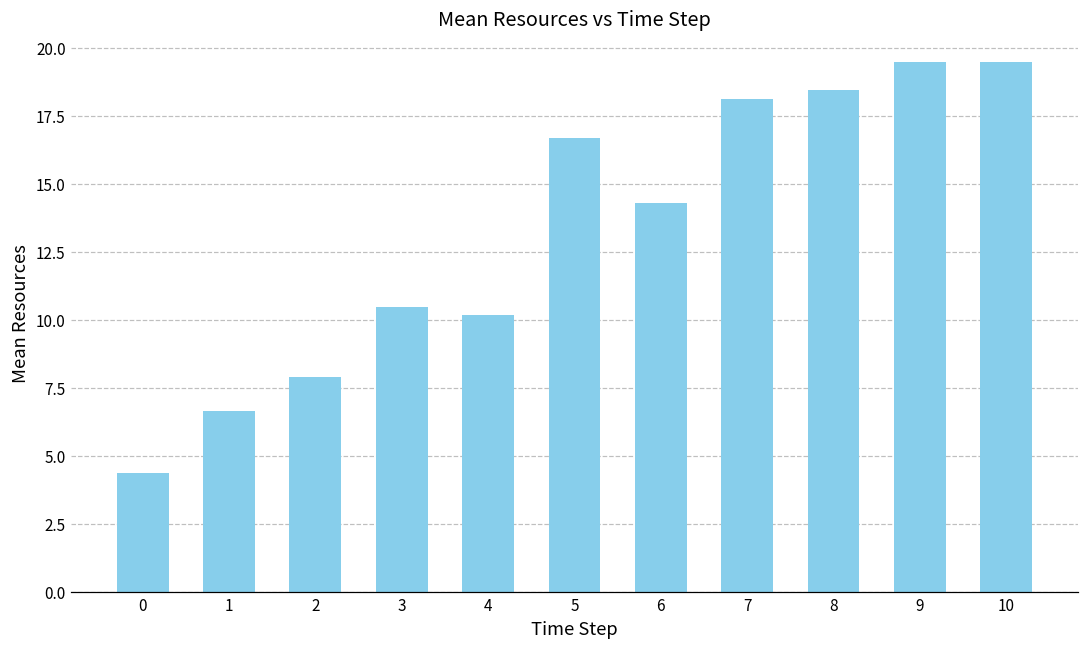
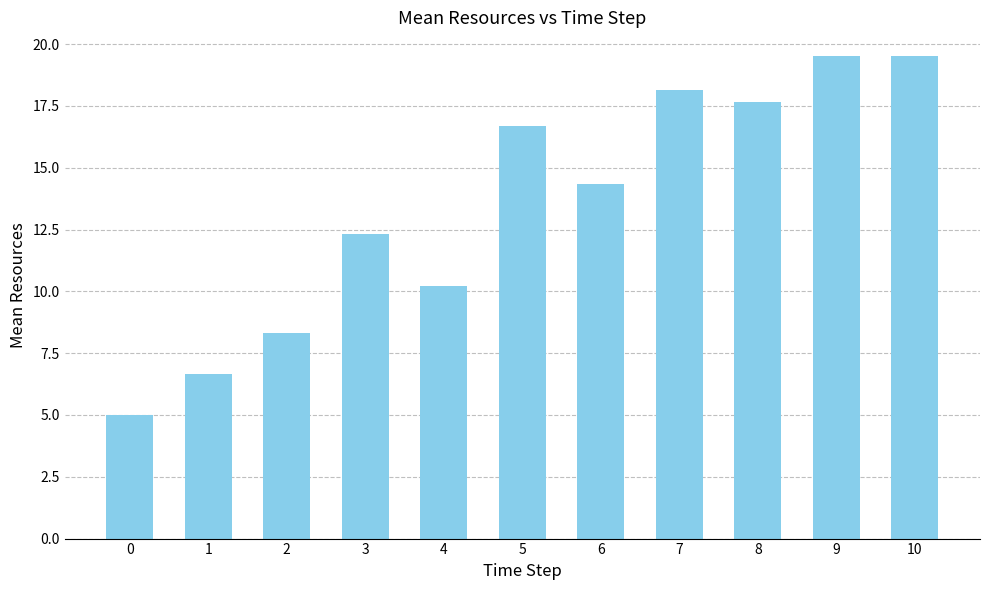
0: 4.4 -> 5.0
2: 7.9 -> 8.3
3: 10.5 -> 12.3
8: 18.5 -> 17.7
